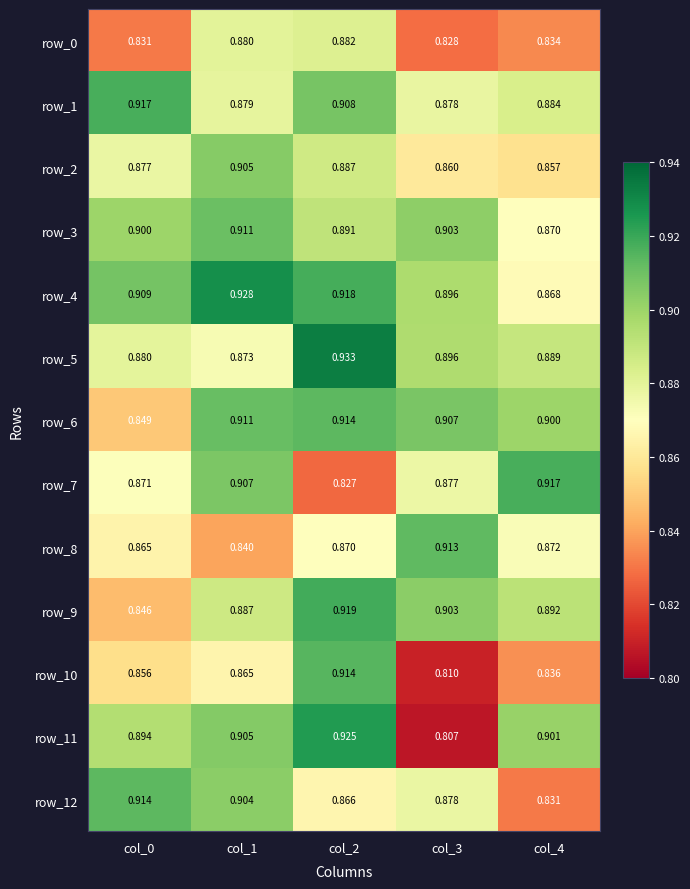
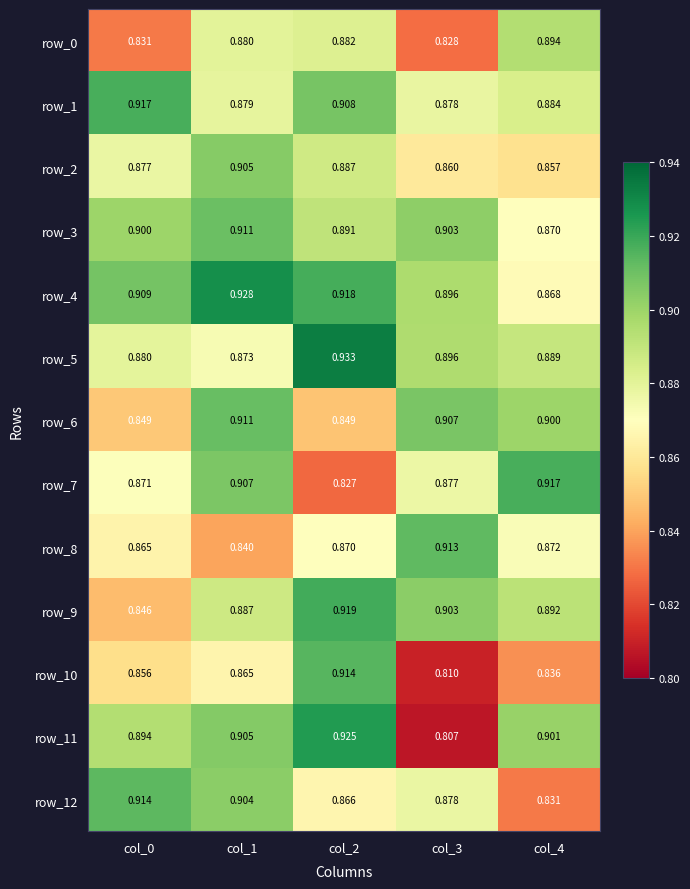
row_0, col_4: 0.834 -> 0.894
row_6, col_2: 0.914 -> 0.849
